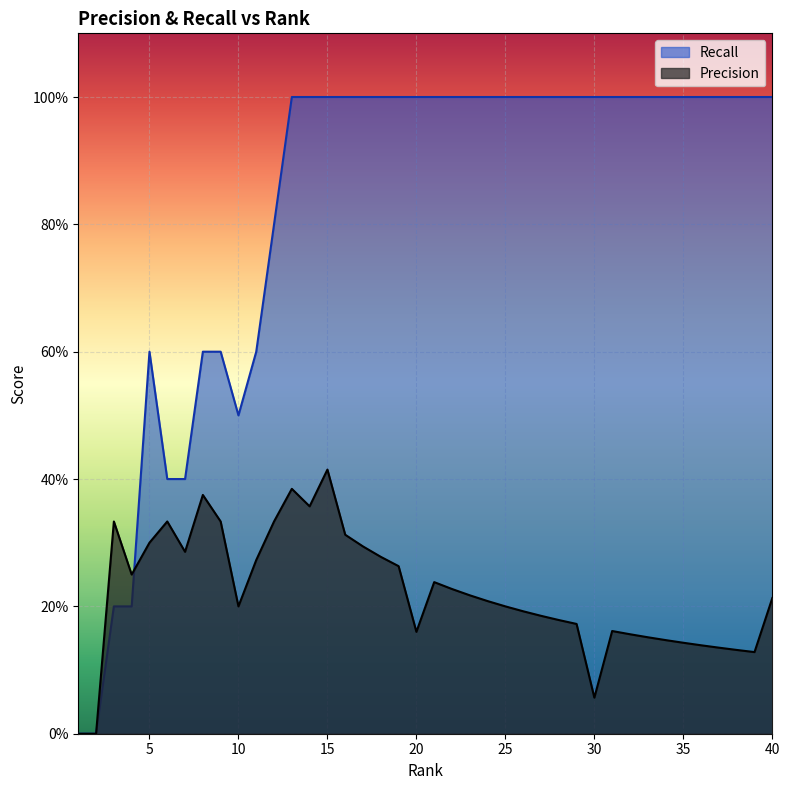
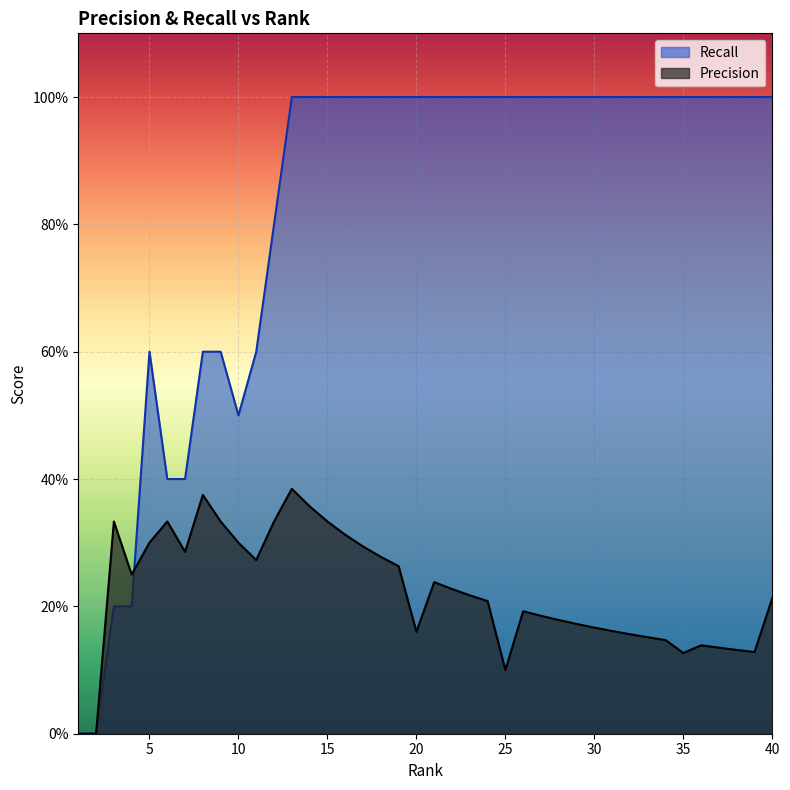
Precision, 10: 20% -> 30%
Precision, 15: 41% -> 33%
Precision, 25: 20% -> 10%
Precision, 30: 6% -> 17%
Precision, 35: 14% -> 13%
